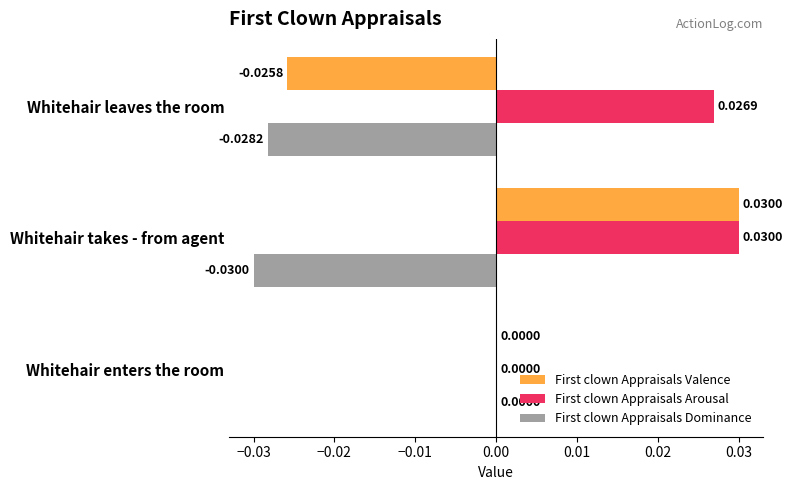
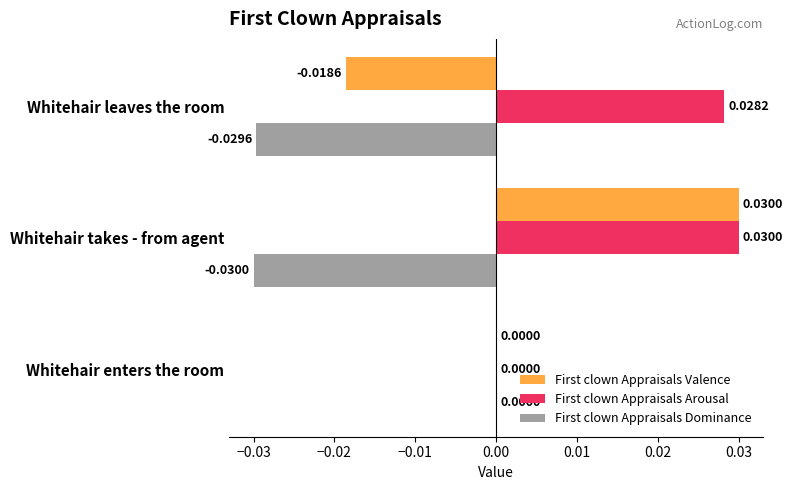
First clown Appraisals Valence, Whitehair leaves the room: -0.0258 -> -0.0186
First clown Appraisals Arousal, Whitehair leaves the room: 0.0269 -> 0.0282
First clown Appraisals Dominance, Whitehair leaves the room: -0.0282 -> -0.0296
